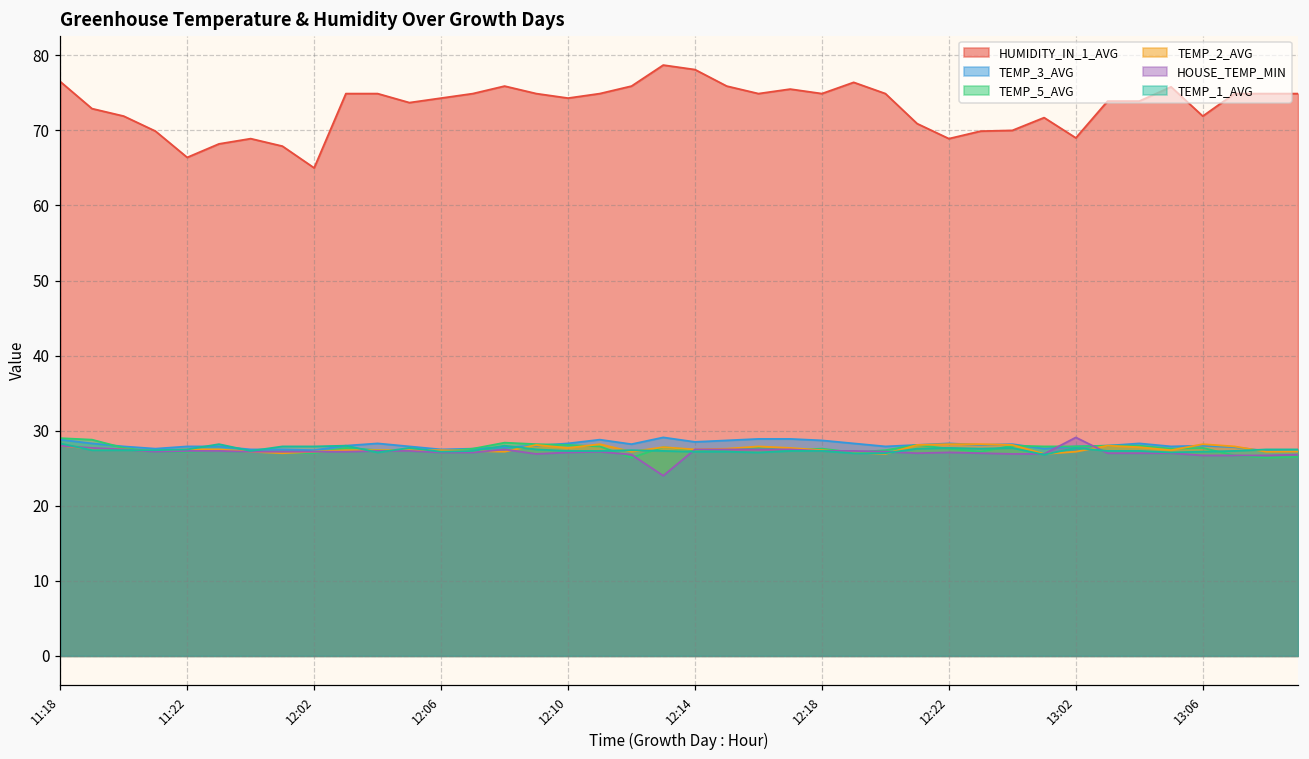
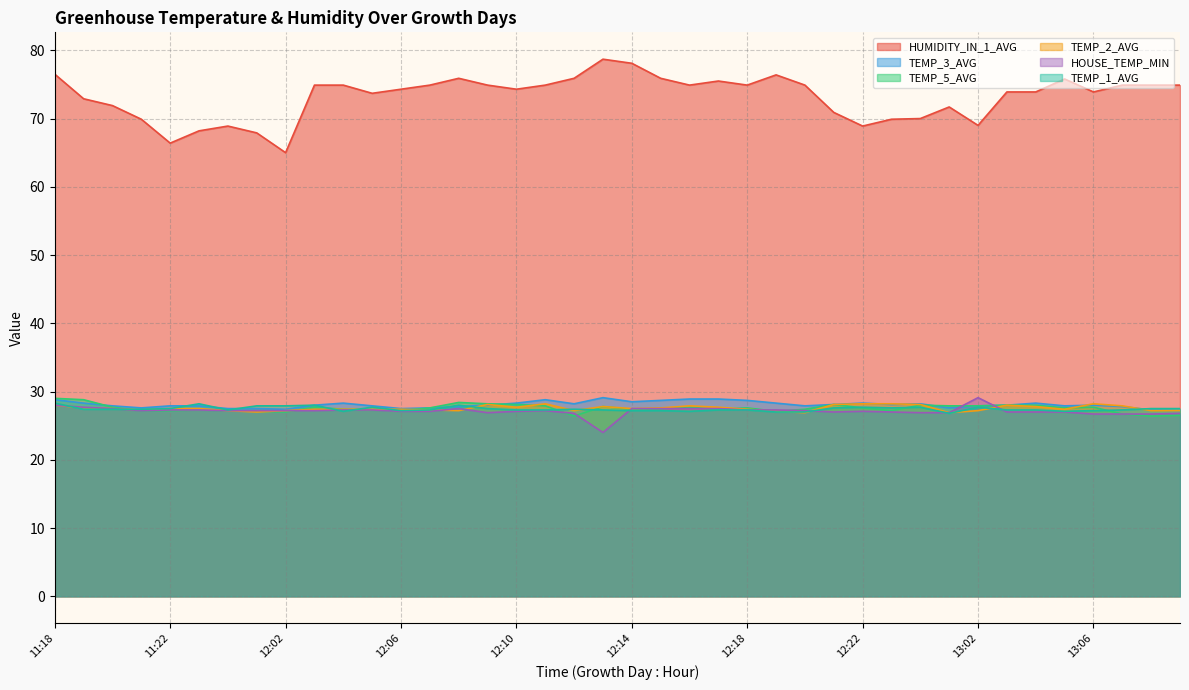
HUMIDITY_IN_1_AVG, 13:06: 72 -> 74
